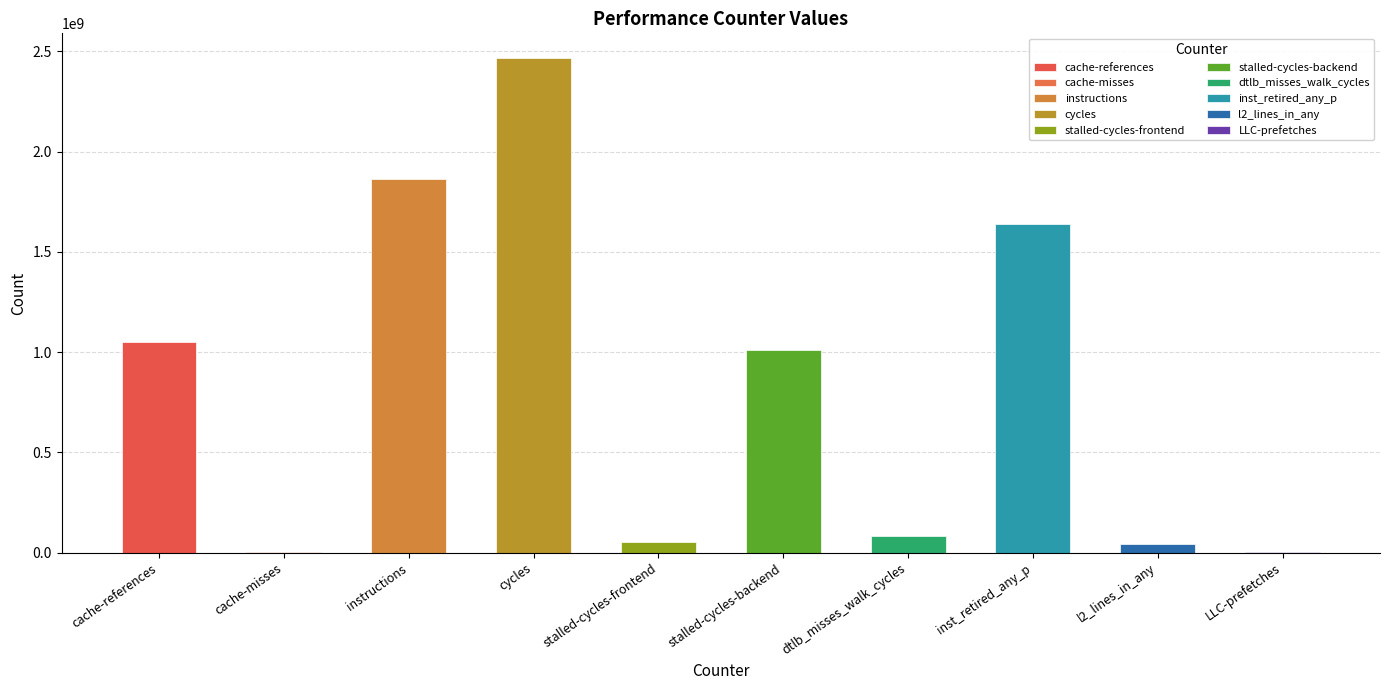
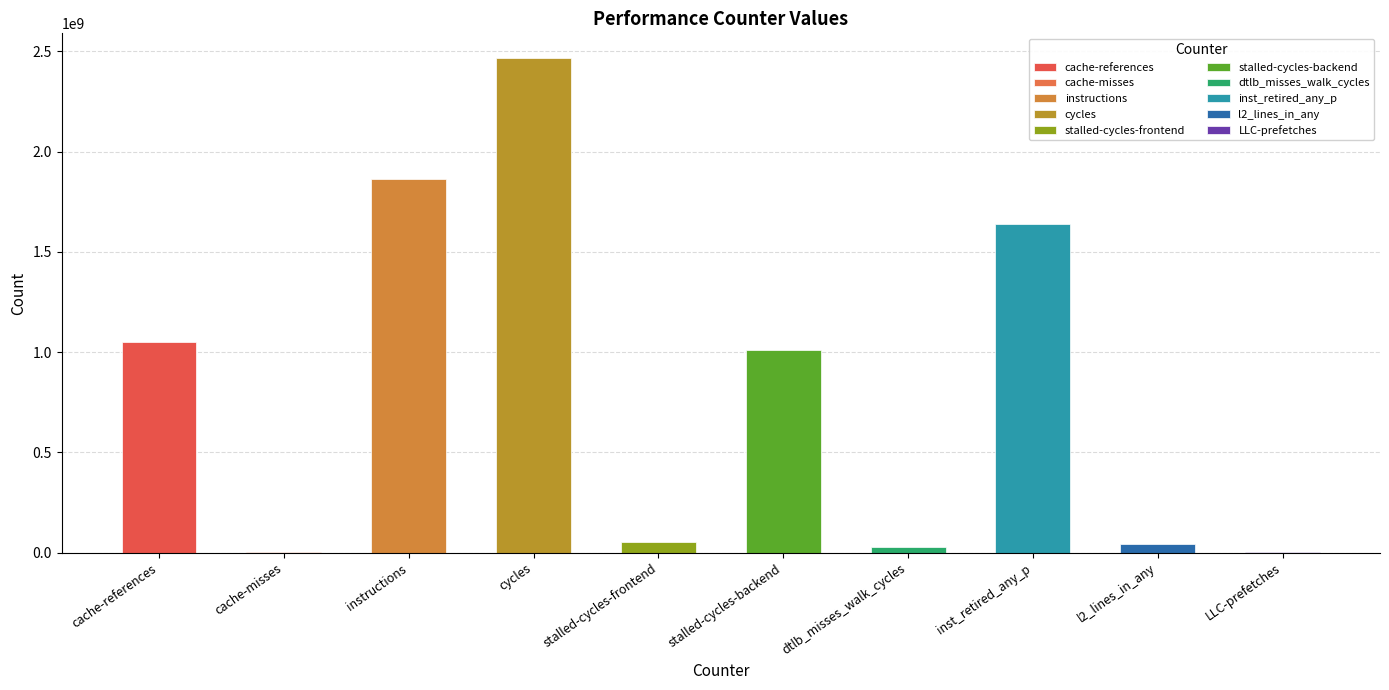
dtlb_misses_walk_cycles: 80000000 -> 30000000
